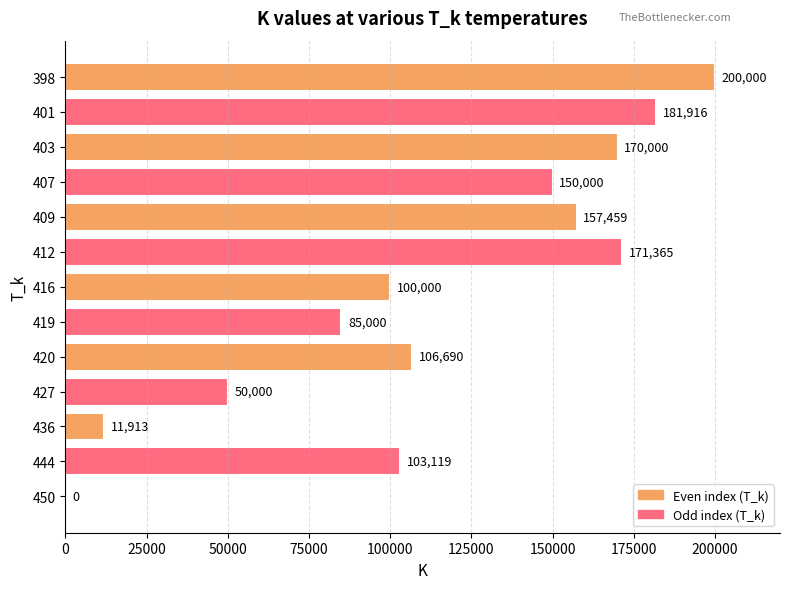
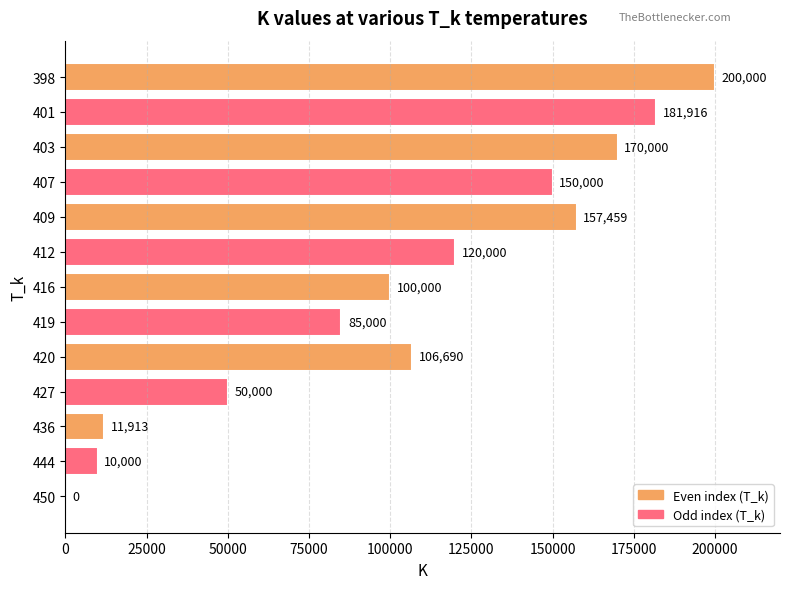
412: 171,365 -> 120,000
444: 103,119 -> 10,000
